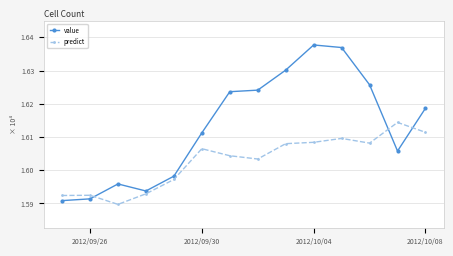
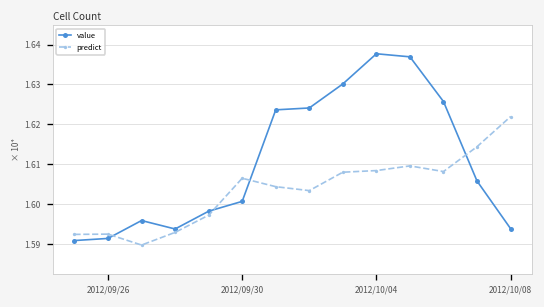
value, 2012/09/30: 1.611 -> 1.601
value, 2012/10/08: 1.619 -> 1.594
predict, 2012/10/08: 1.611 -> 1.622
